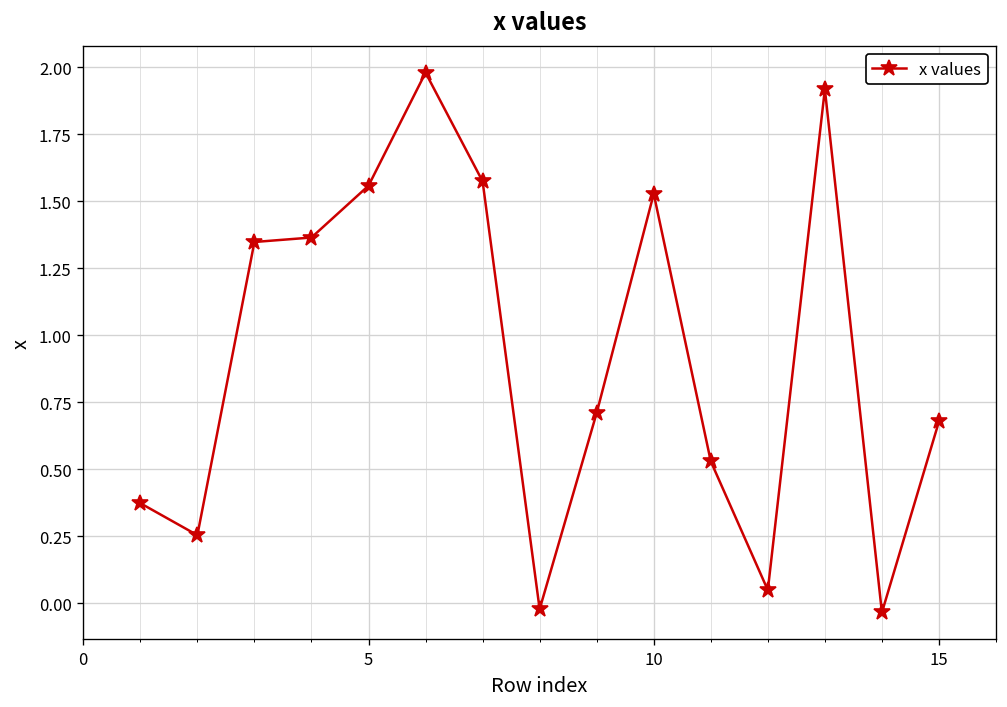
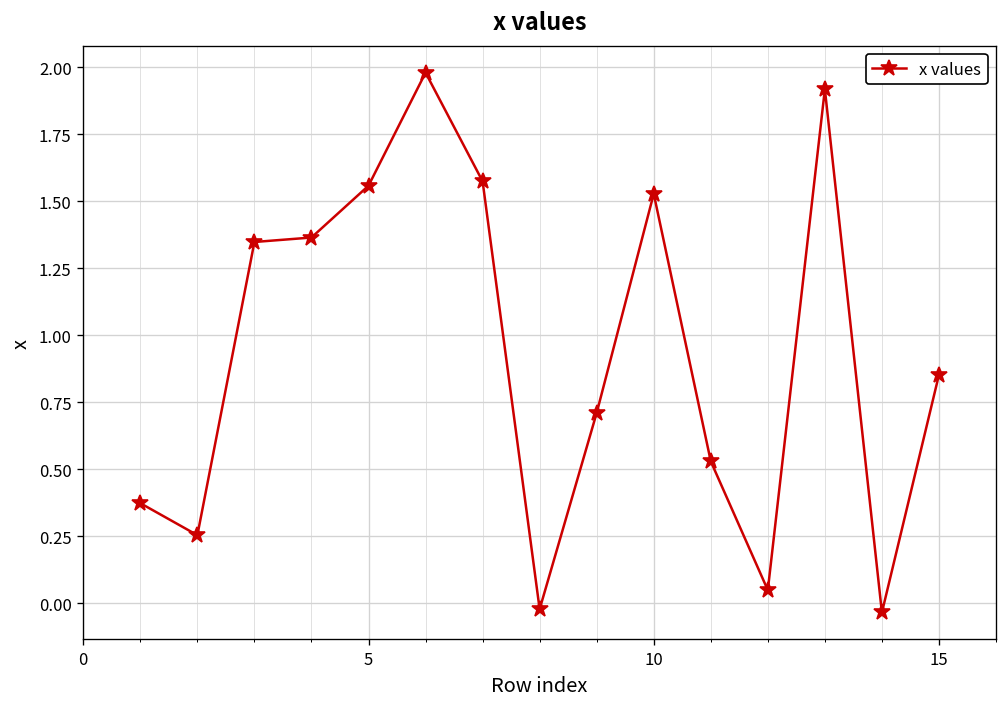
15: 0.68 -> 0.85
